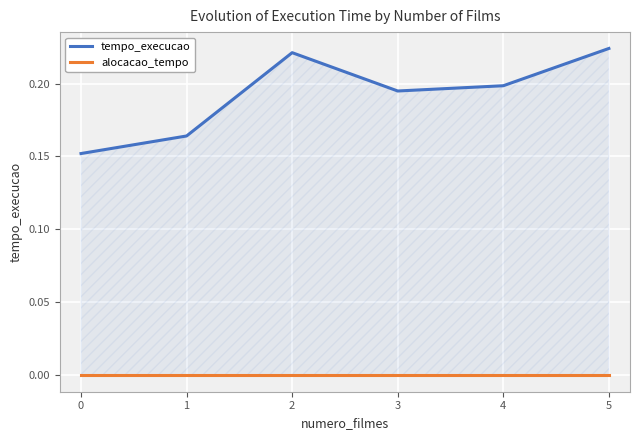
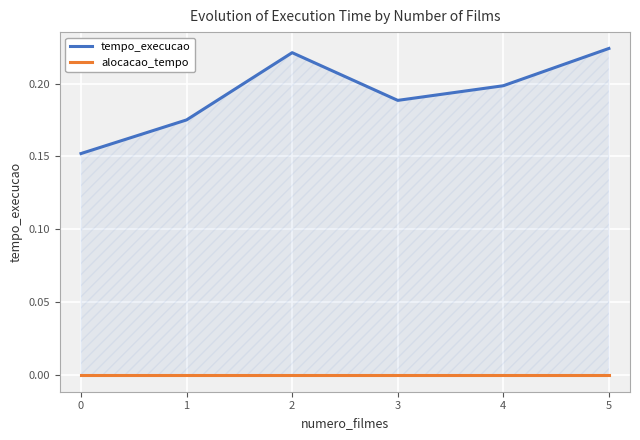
tempo_execucao, 1: 0.164 -> 0.175
tempo_execucao, 3: 0.195 -> 0.188
